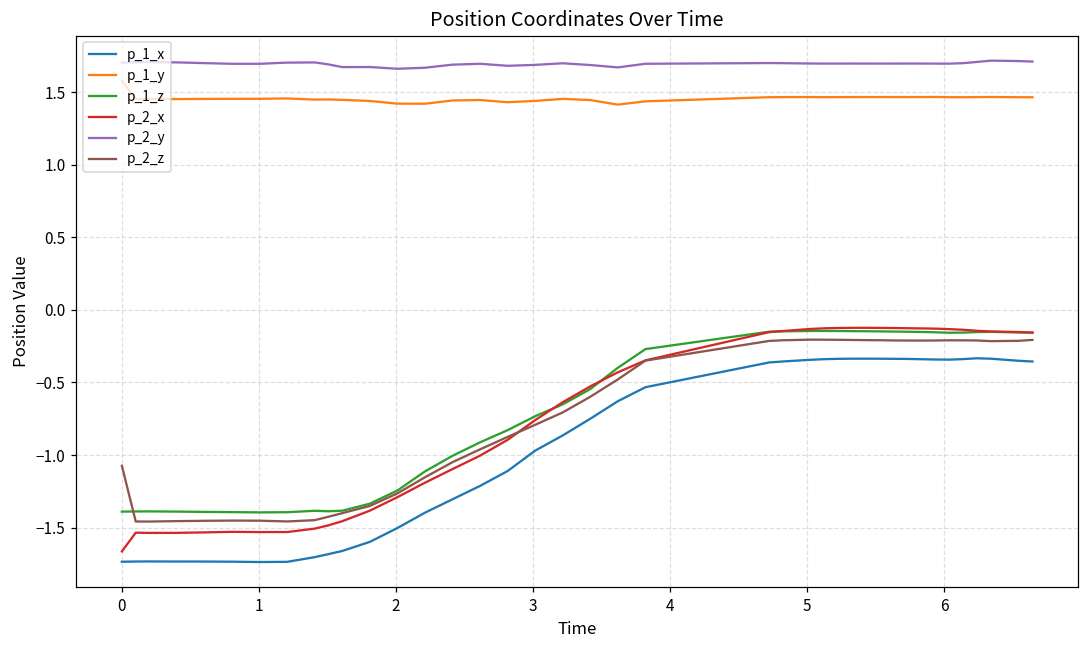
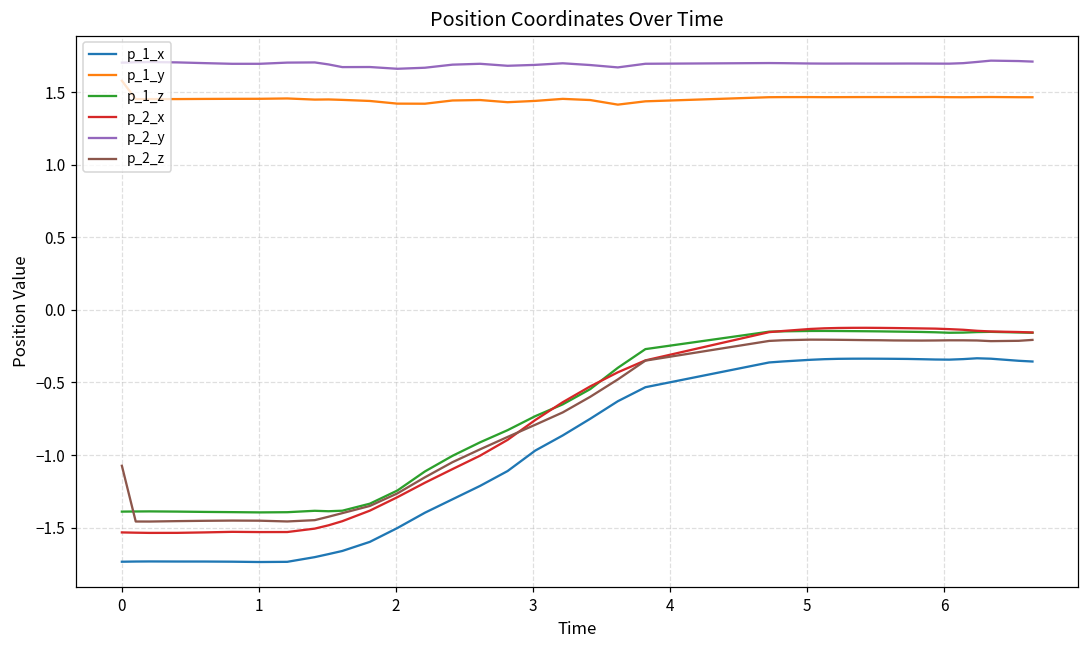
p_2_x, 0: -1.66 -> -1.53
